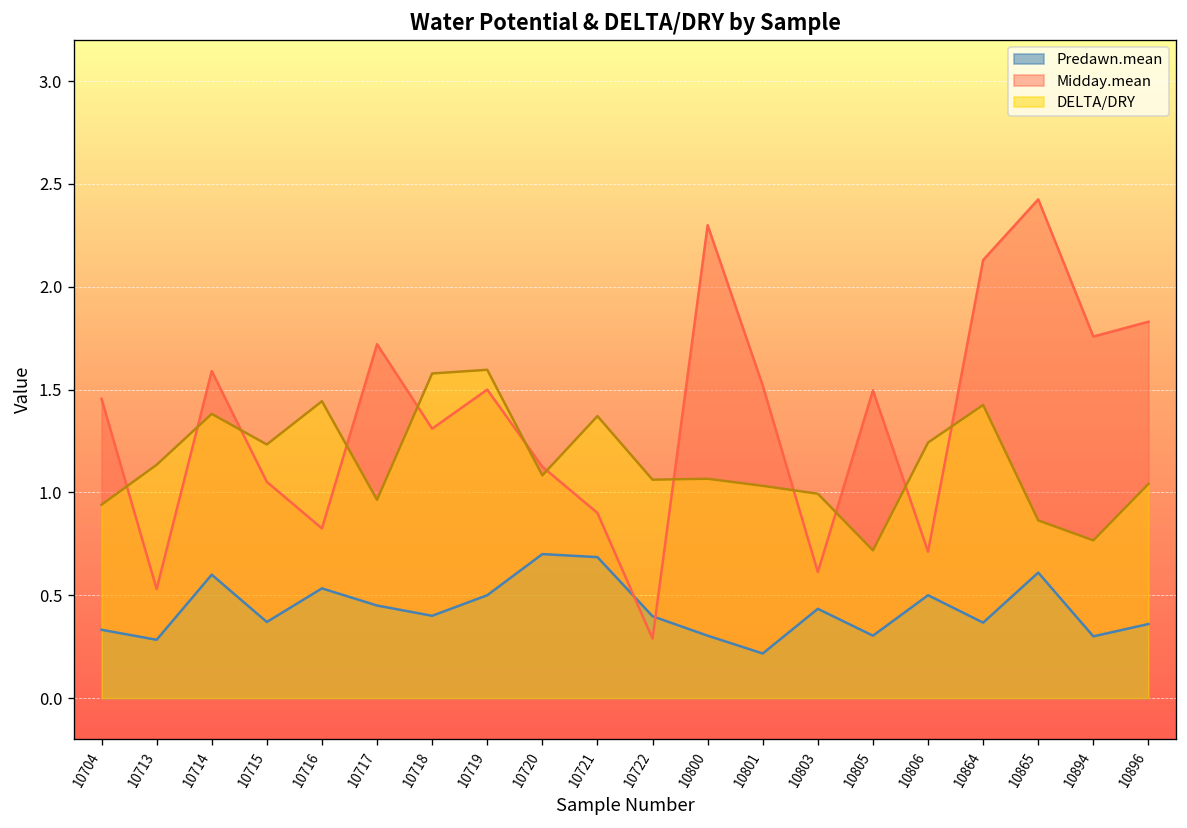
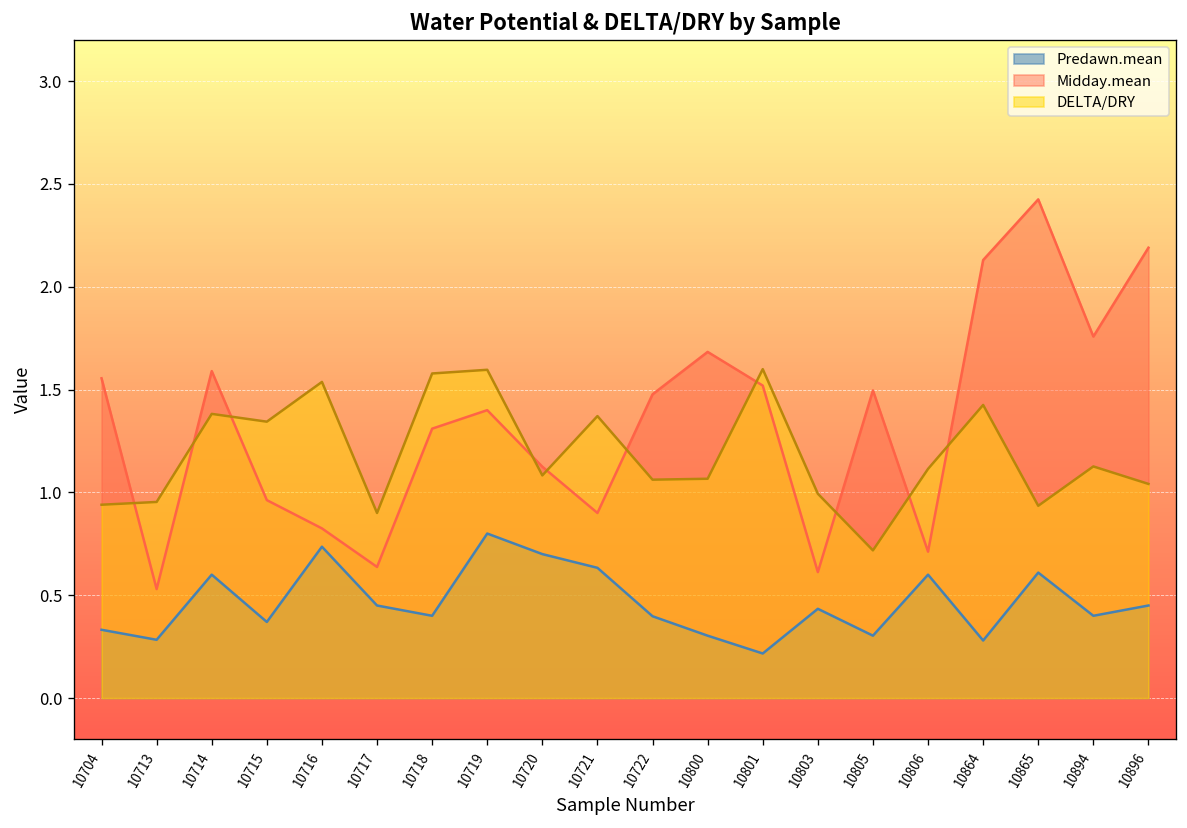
Midday.mean, 10704: 1.46 -> 1.56
DELTA/DRY, 10713: 1.13 -> 0.95
Midday.mean, 10715: 1.05 -> 0.96
DELTA/DRY, 10715: 1.23 -> 1.34
Predawn.mean, 10716: 0.53 -> 0.74
DELTA/DRY, 10716: 1.44 -> 1.54
Midday.mean, 10717: 1.72 -> 0.64
DELTA/DRY, 10717: 0.96 -> 0.90
Predawn.mean, 10719: 0.5 -> 0.8
Midday.mean, 10719: 1.5 -> 1.4
Predawn.mean, 10721: 0.69 -> 0.63
Midday.mean, 10722: 0.29 -> 1.48
Midday.mean, 10800: 2.30 -> 1.68
DELTA/DRY, 10801: 1.03 -> 1.60
Predawn.mean, 10806: 0.5 -> 0.6
DELTA/DRY, 10806: 1.24 -> 1.11
Predawn.mean, 10864: 0.37 -> 0.28
DELTA/DRY, 10865: 0.86 -> 0.93
Predawn.mean, 10894: 0.3 -> 0.4
DELTA/DRY, 10894: 0.77 -> 1.13
Predawn.mean, 10896: 0.36 -> 0.45
Midday.mean, 10896: 1.83 -> 2.19
